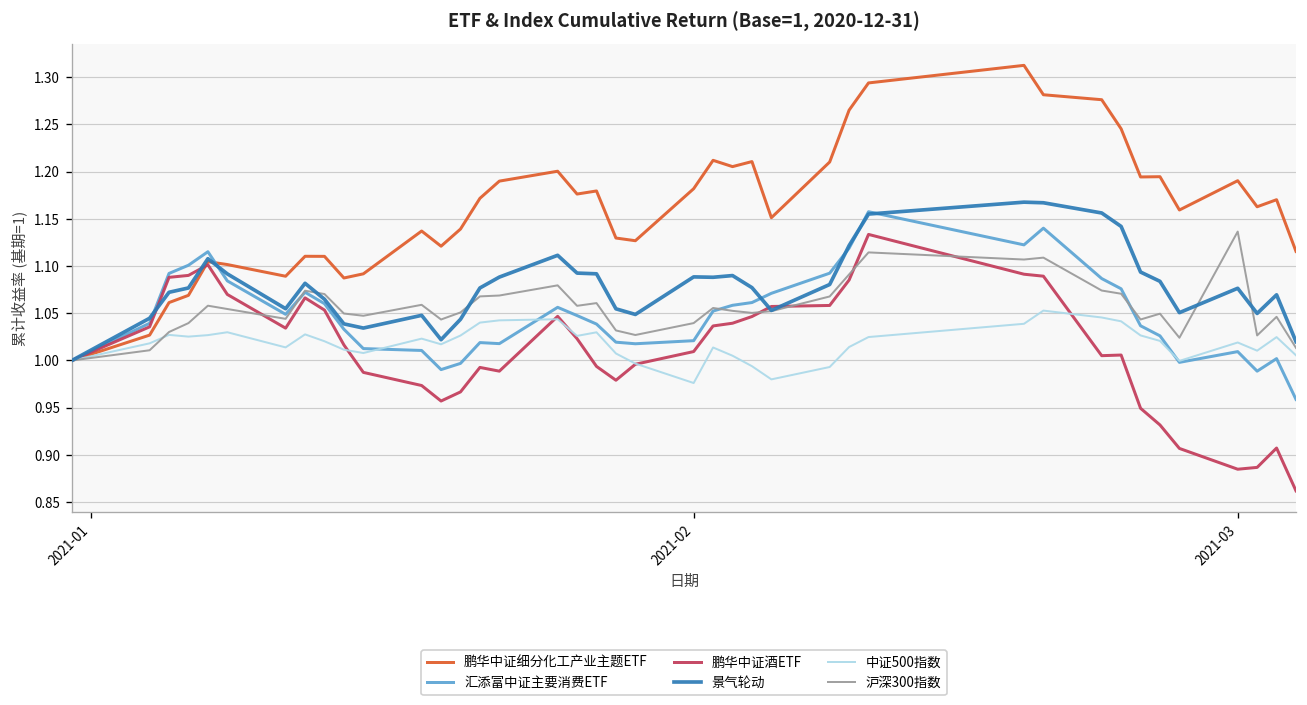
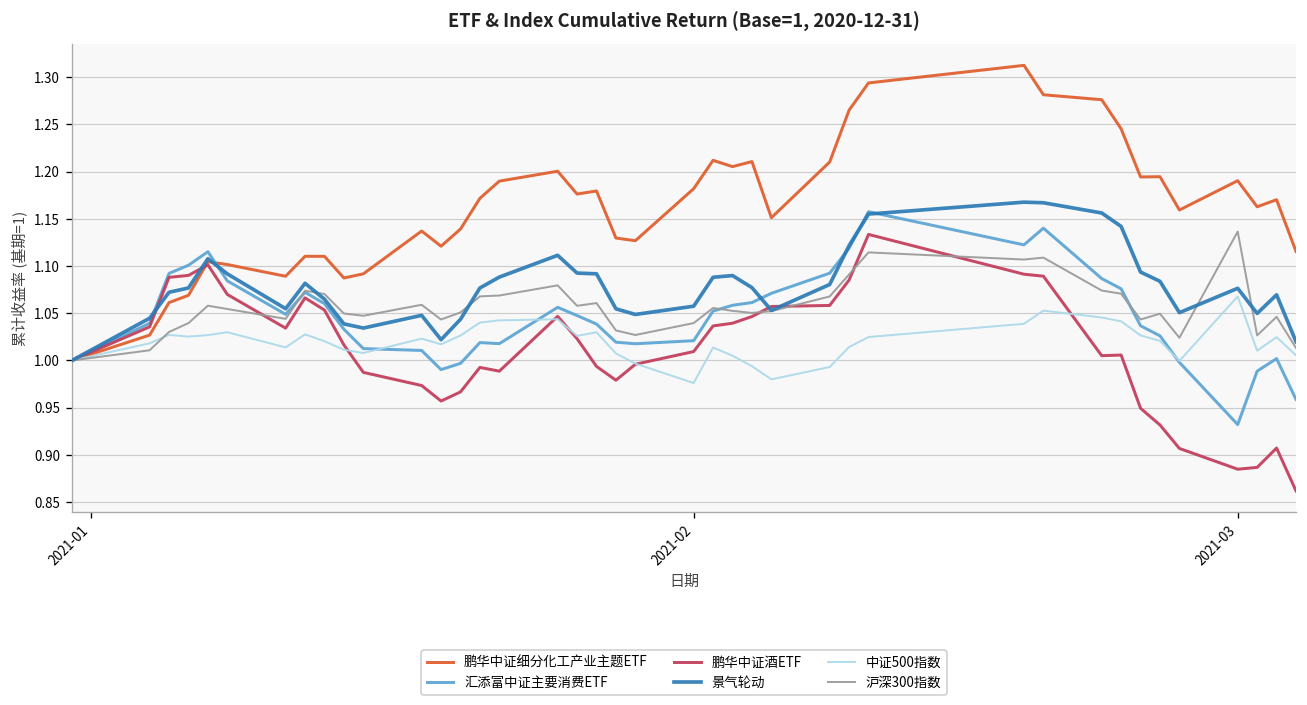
景气轮动, 2021-02: 1.09 -> 1.06
汇添富中证主要消费ETF, 2021-03: 1.01 -> 0.93
中证500指数, 2021-03: 1.02 -> 1.07
